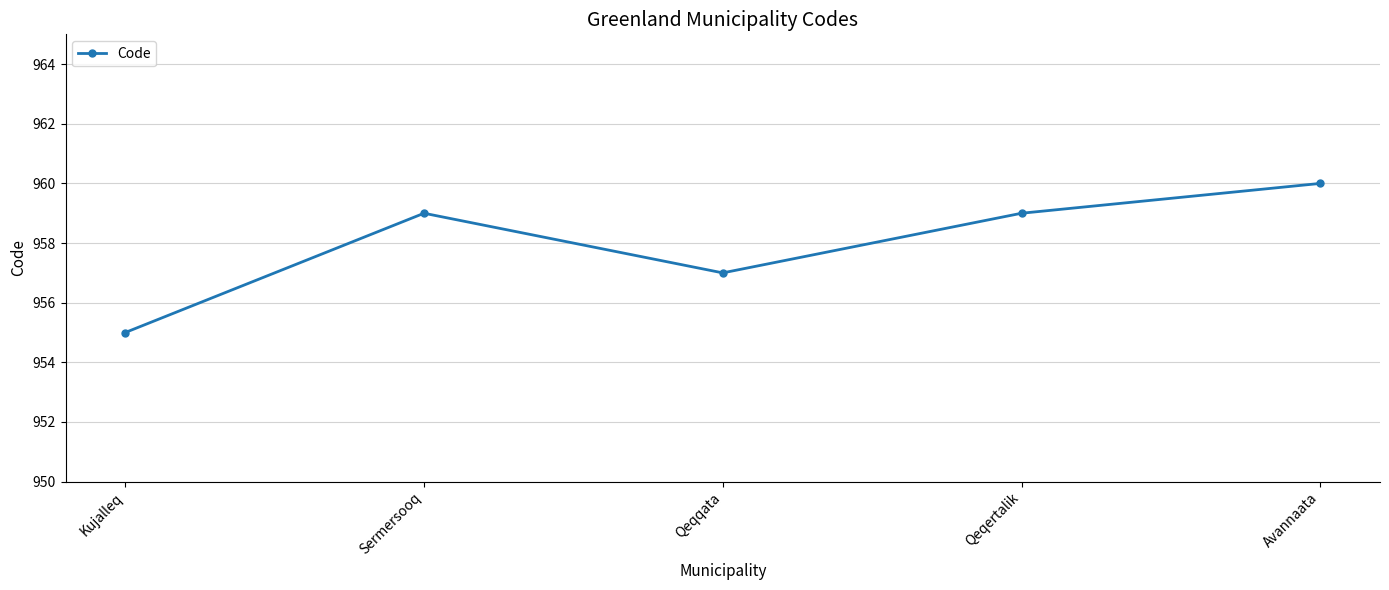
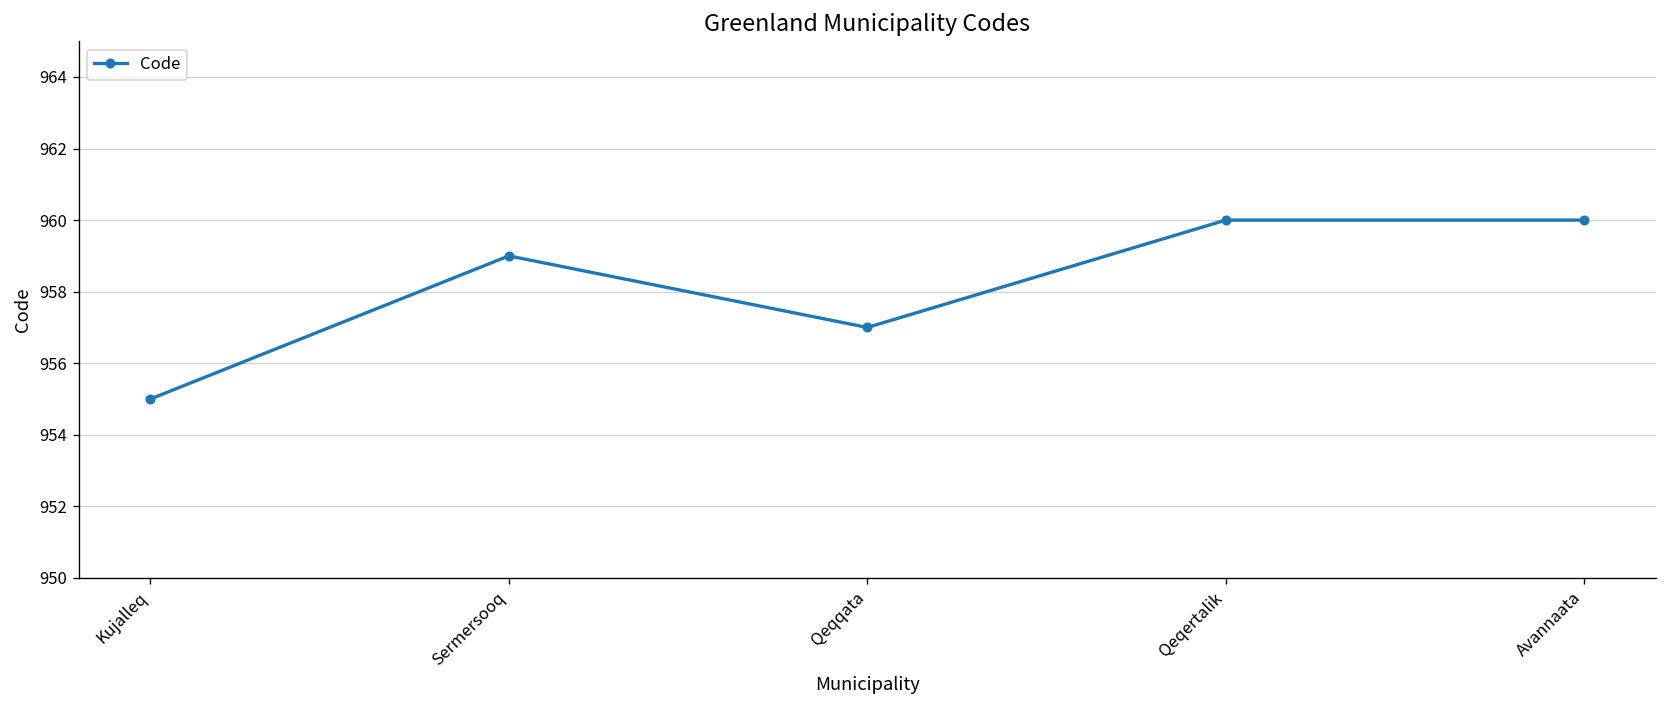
Qeqertalik: 959 -> 960
